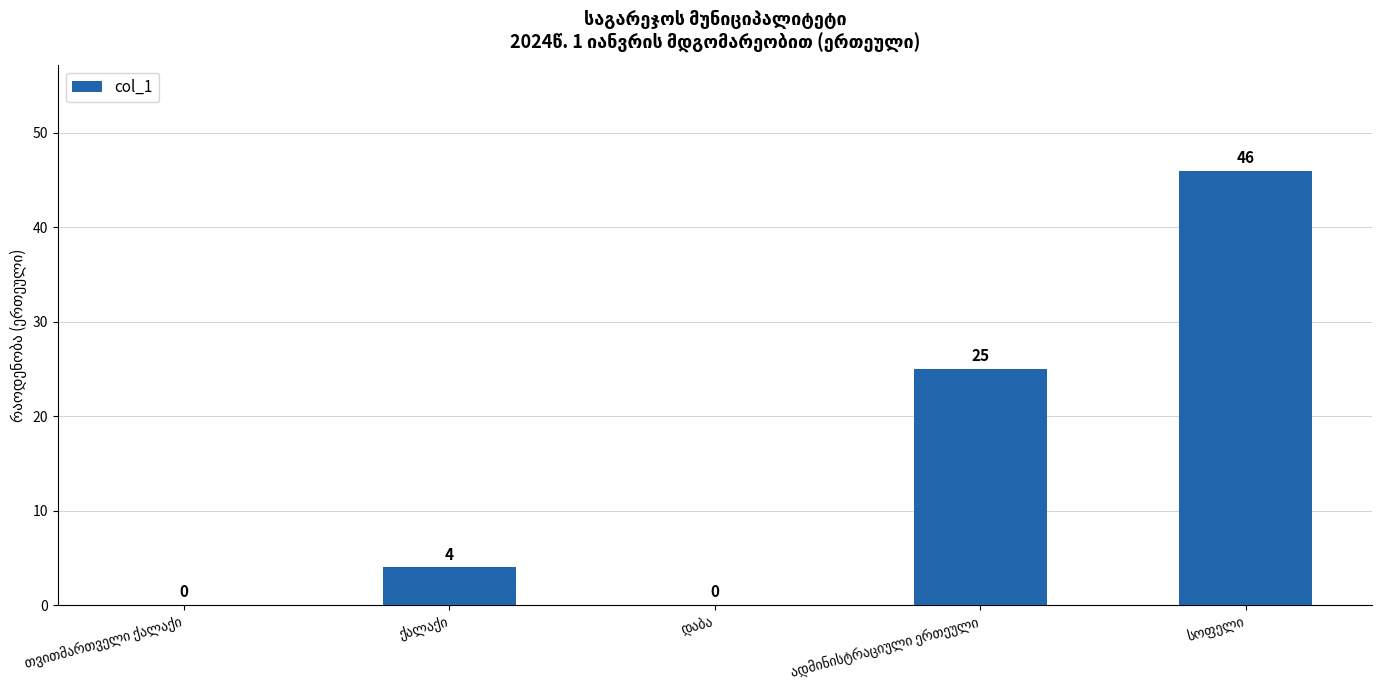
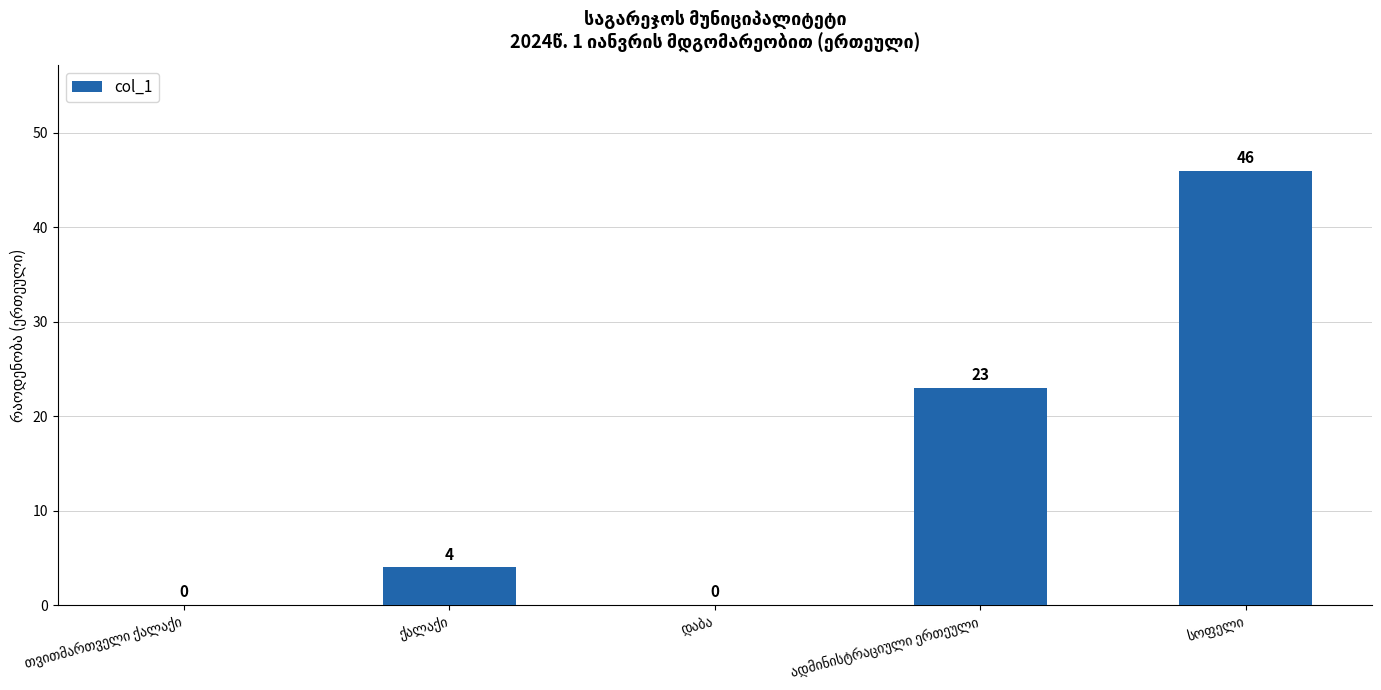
ადმინისტრაციული ერთეული: 25 -> 23
